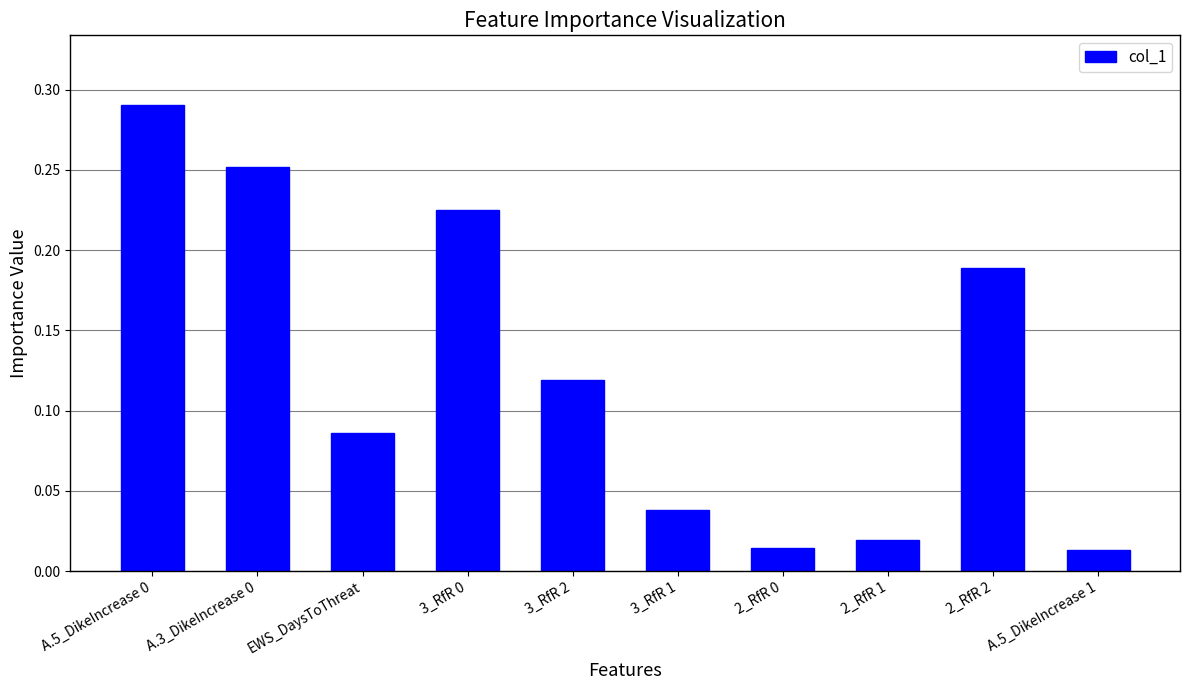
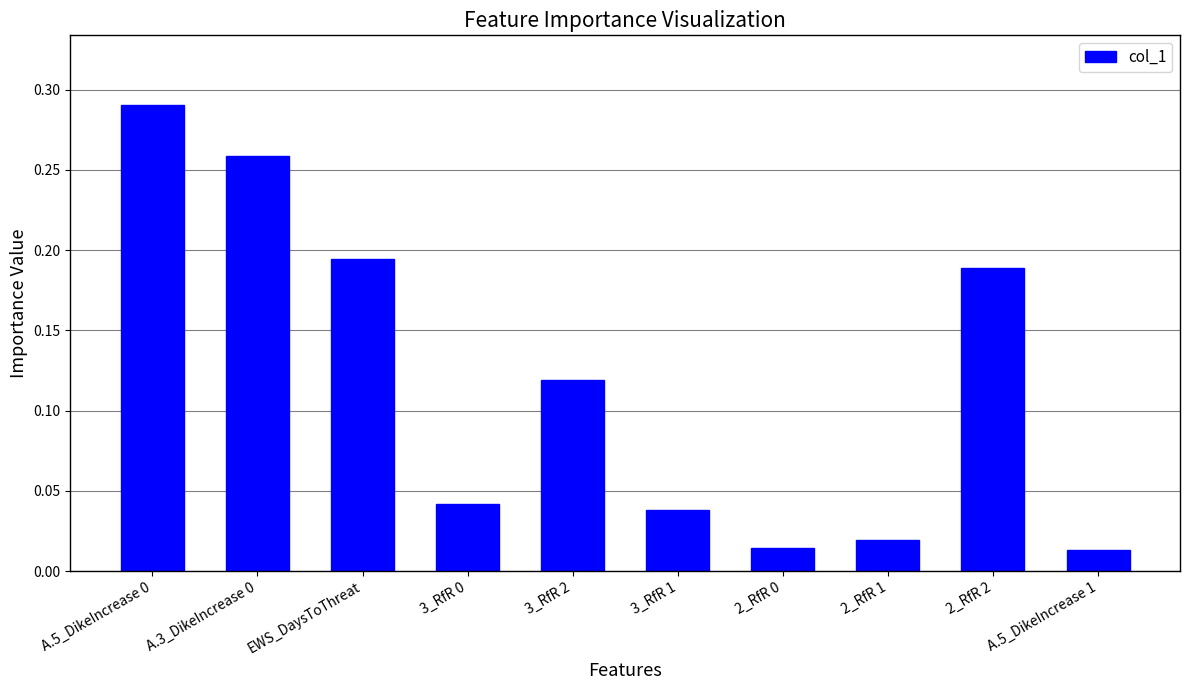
A.3_DikeIncrease 0: 0.252 -> 0.259
EWS_DaysToThreat: 0.086 -> 0.195
3_RfR 0: 0.225 -> 0.042
